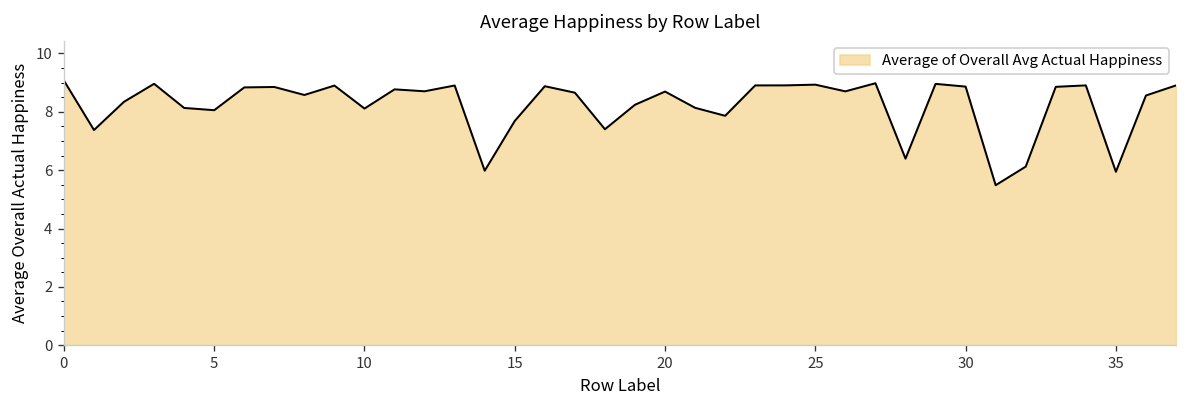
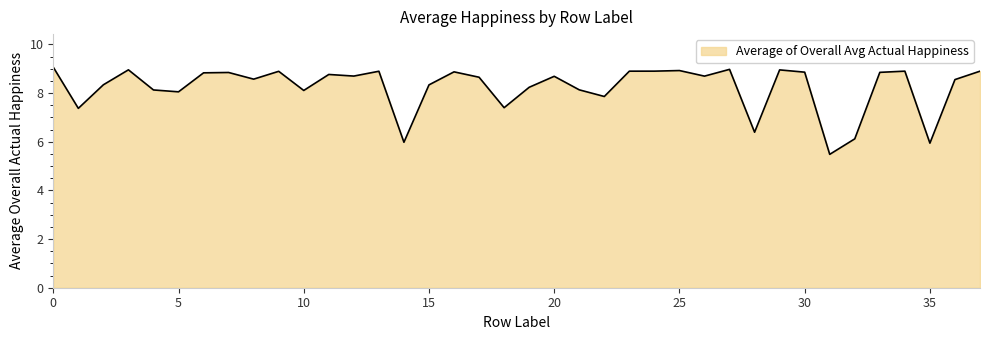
15: 7.7 -> 8.3
